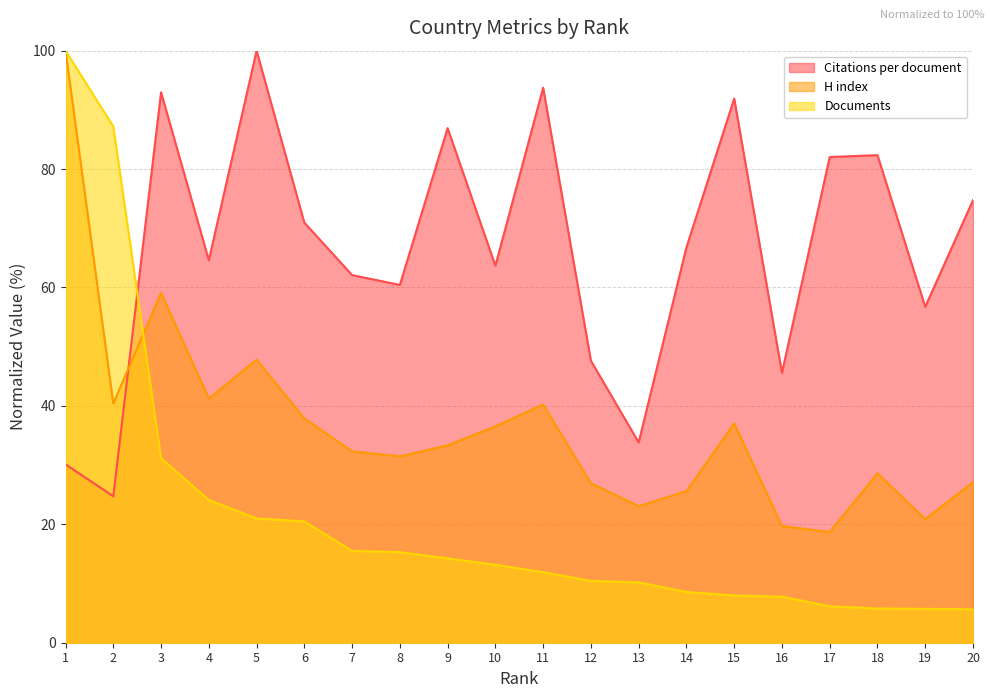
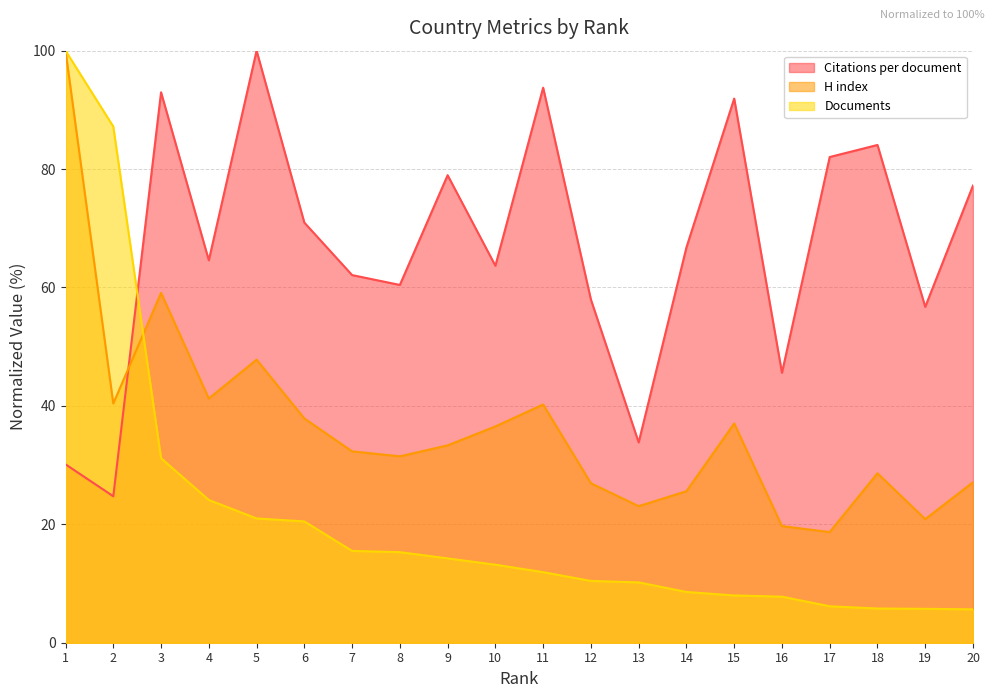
Citations per document, 9: 87 -> 79
Citations per document, 12: 48 -> 58
Citations per document, 18: 82 -> 84
Citations per document, 20: 75 -> 77
